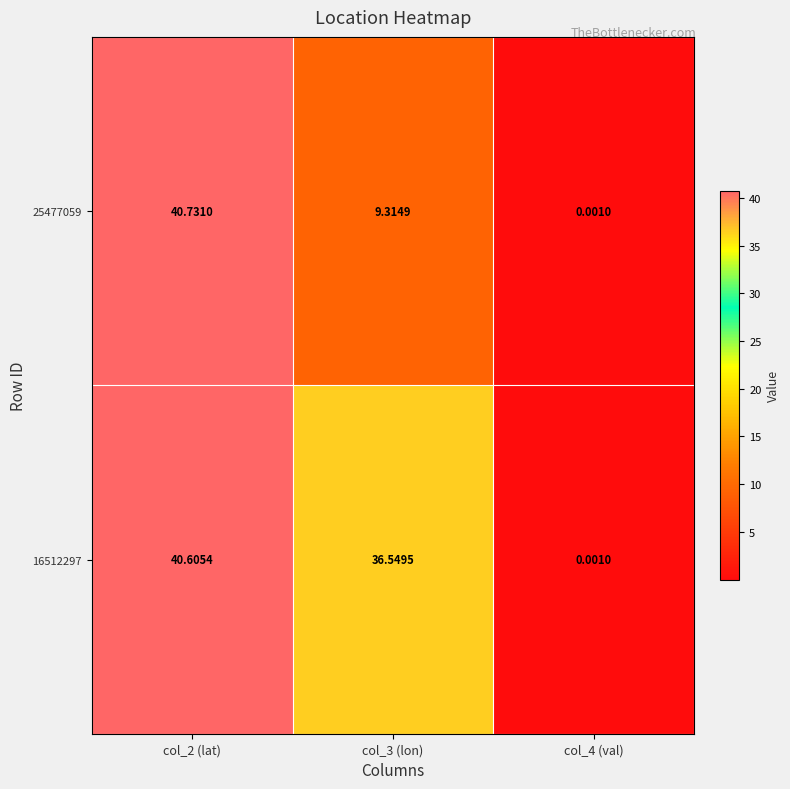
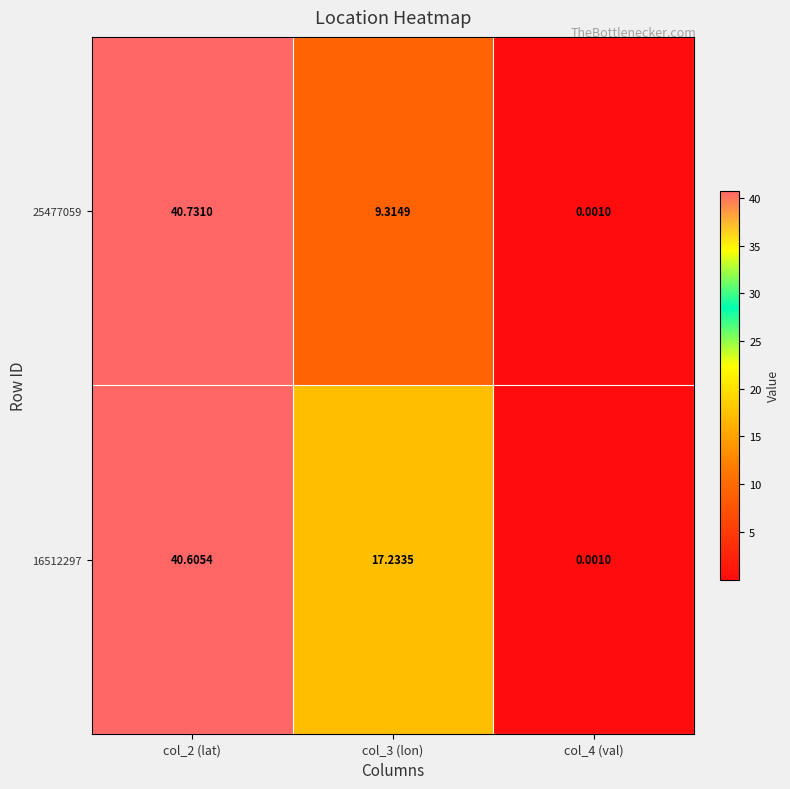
16512297, col_3 (lon): 36.5495 -> 17.2335
